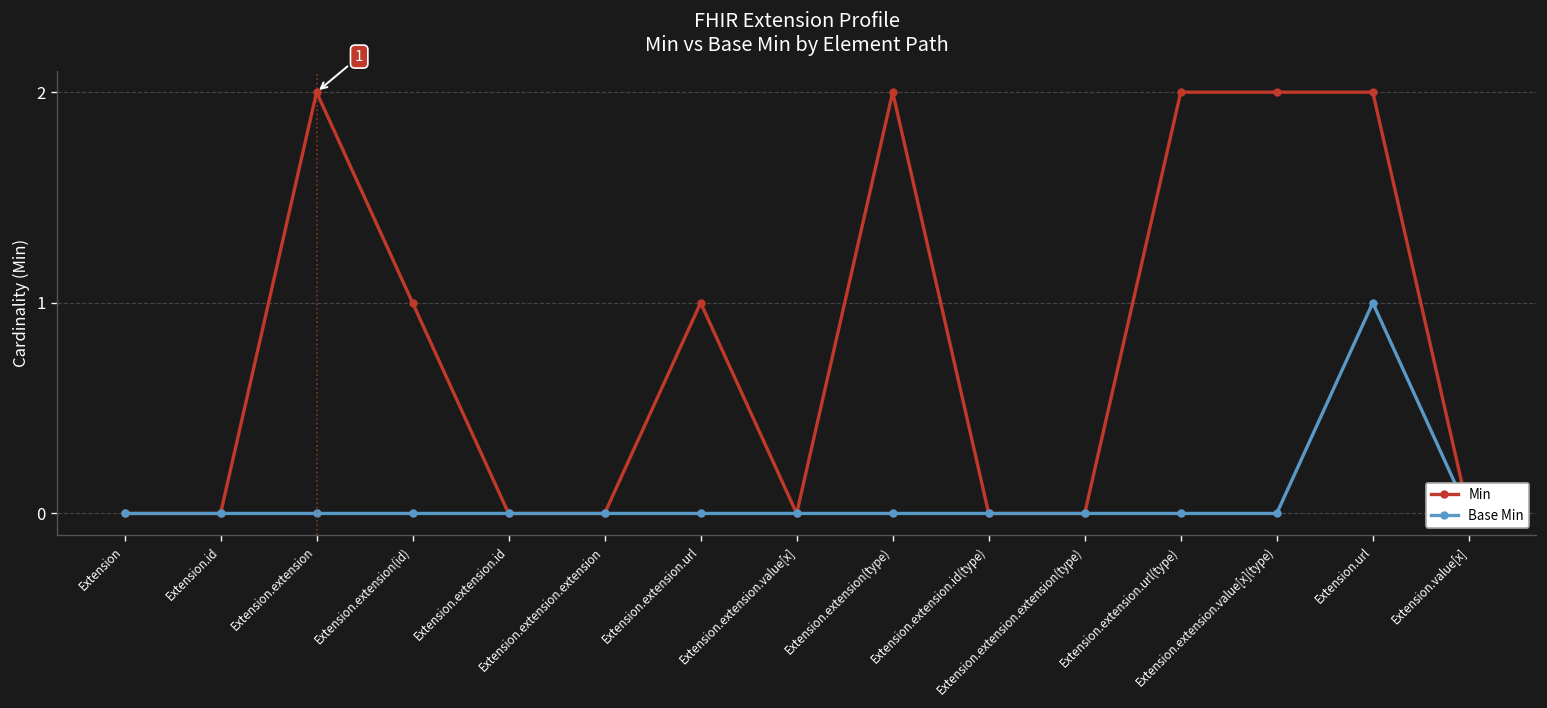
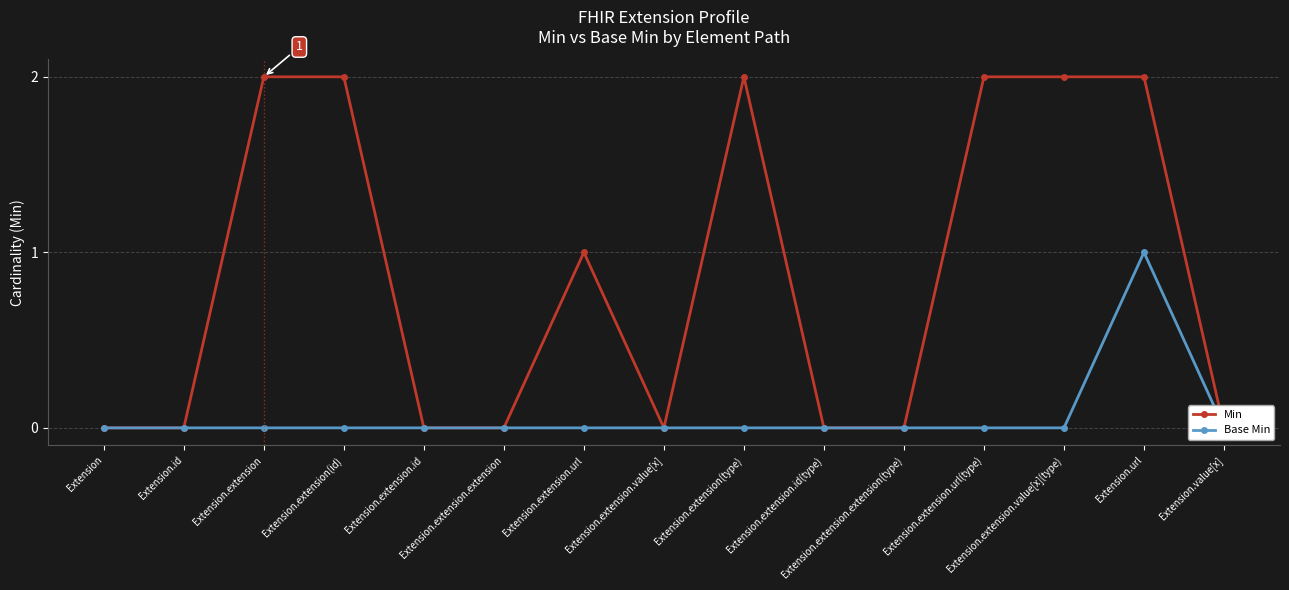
Min, Extension.extension(id): 1 -> 2
